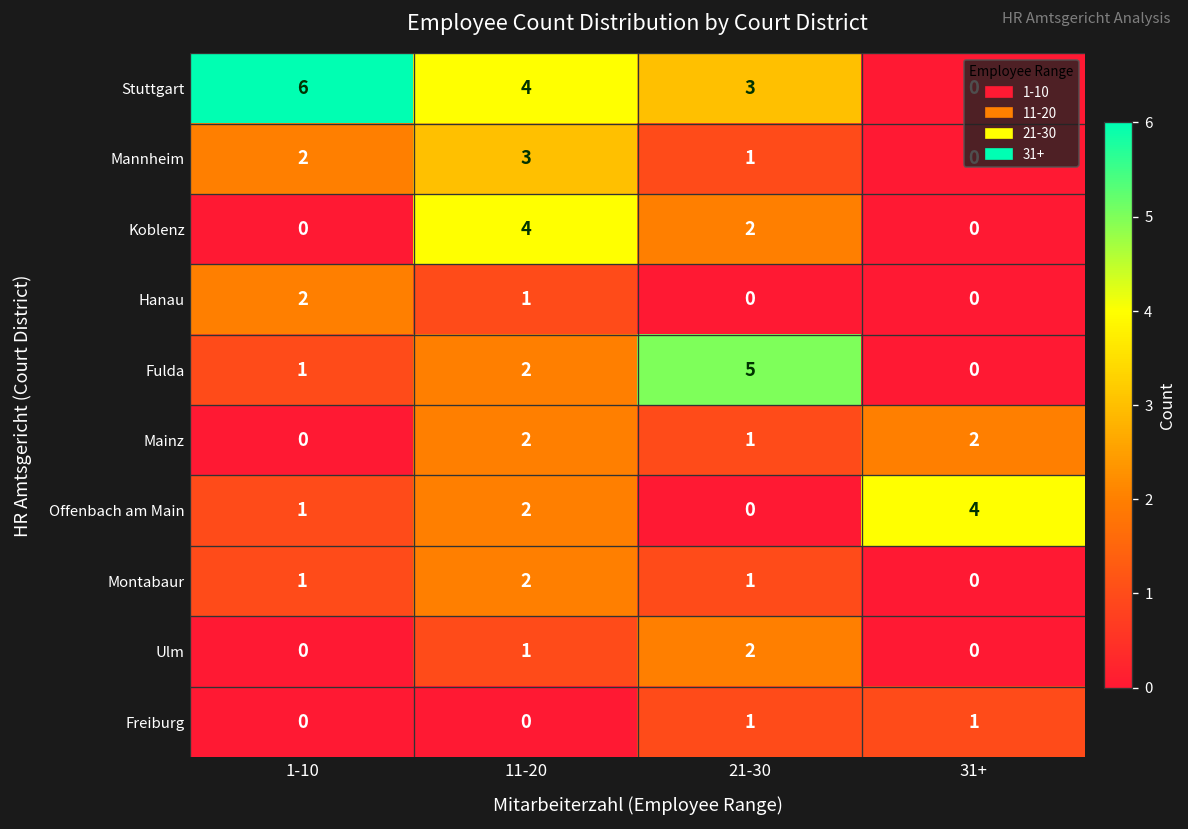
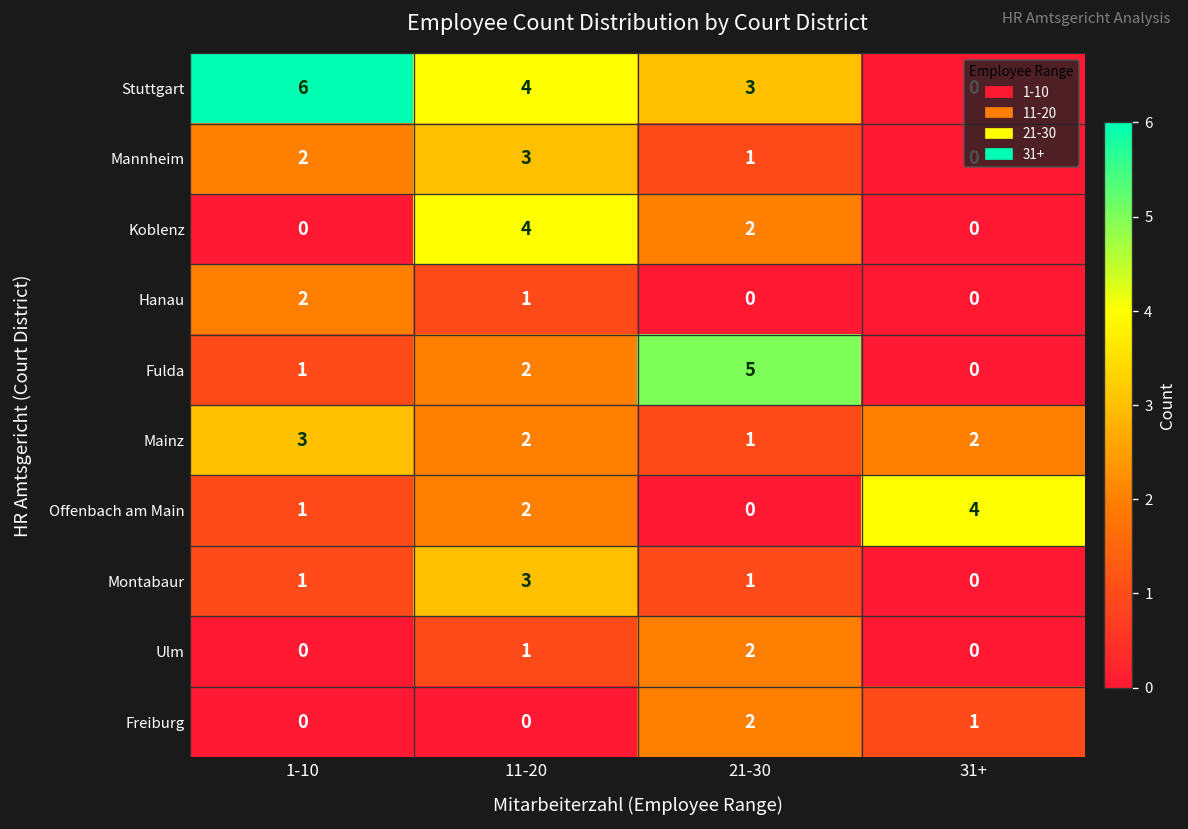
Mainz, 1-10: 0 -> 3
Montabaur, 11-20: 2 -> 3
Freiburg, 21-30: 1 -> 2
